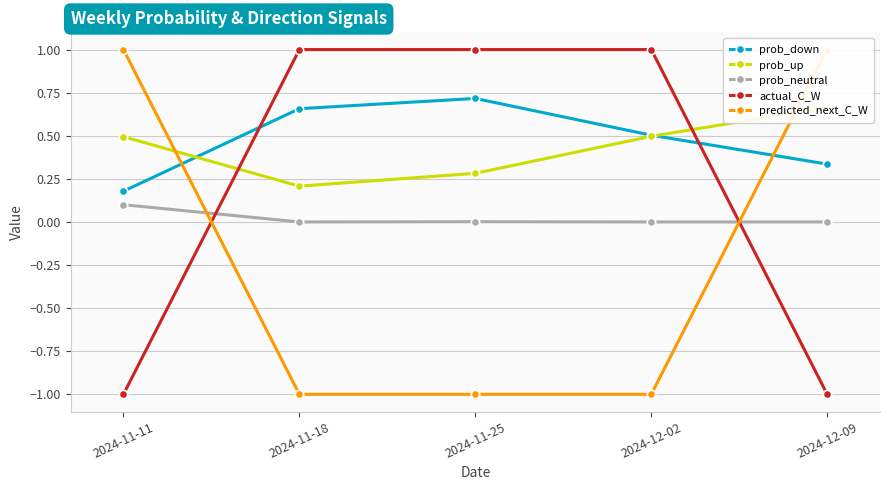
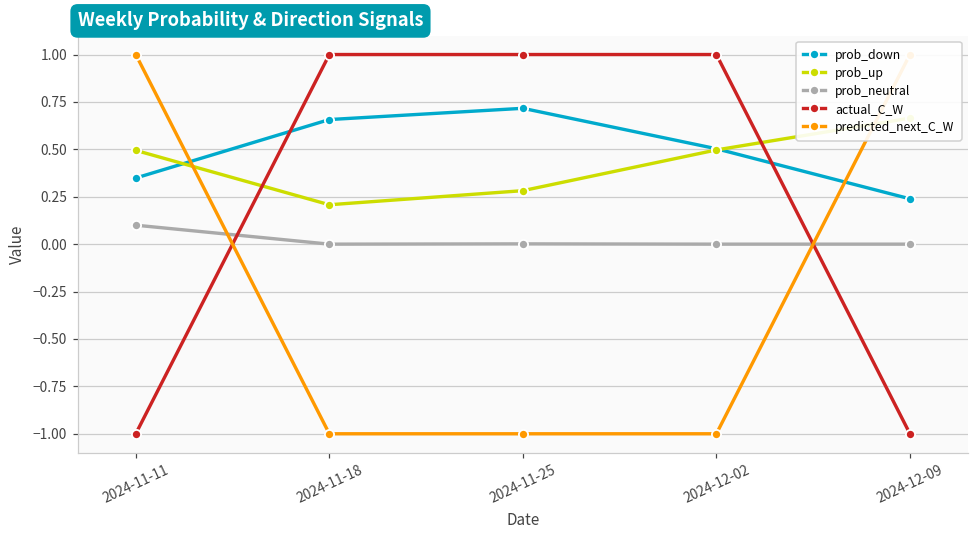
prob_down, 2024-11-11: 0.18 -> 0.35
prob_down, 2024-12-09: 0.34 -> 0.24
